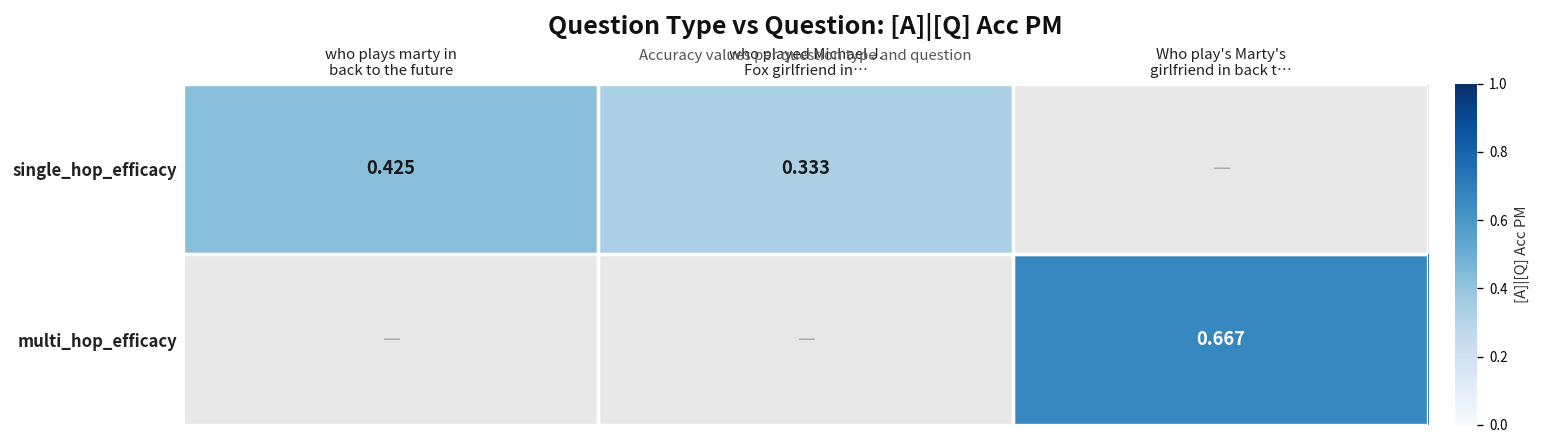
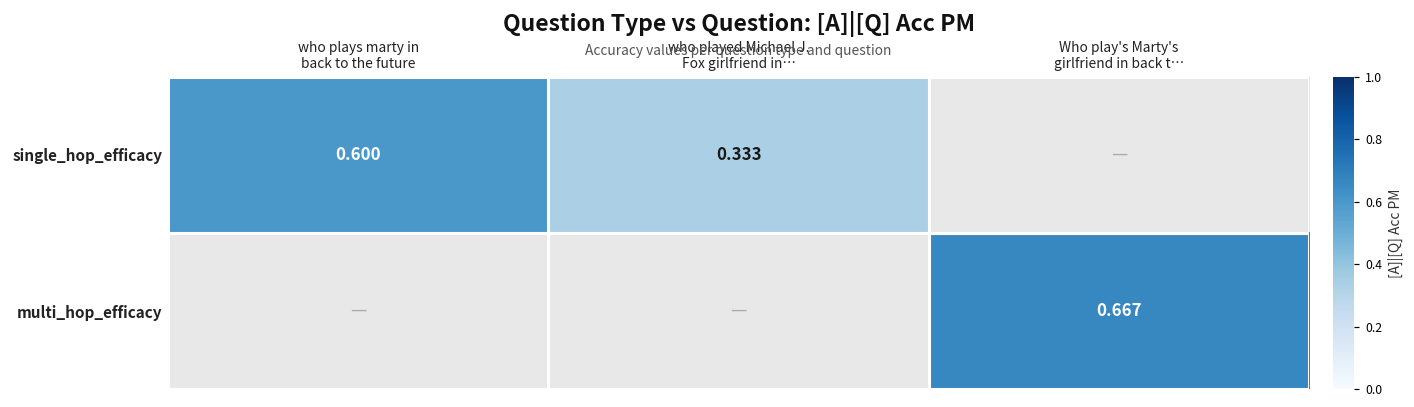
single_hop_efficacy, who plays marty in back to the future: 0.425 -> 0.600
